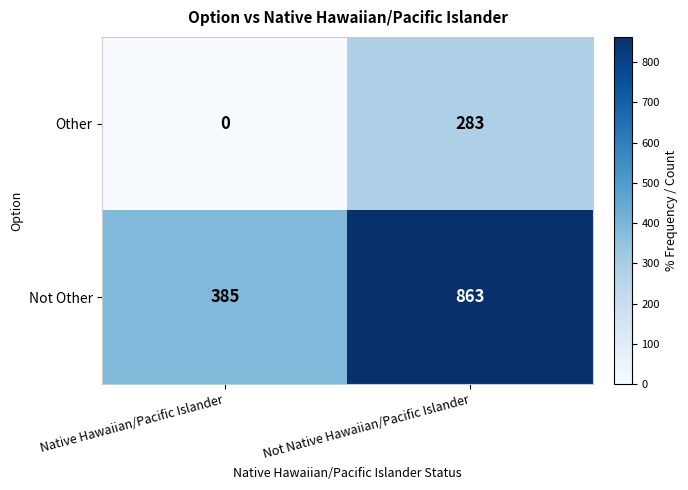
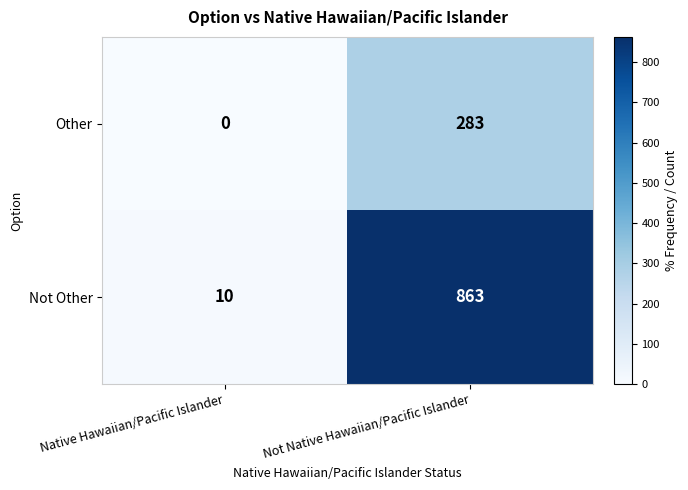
Not Other, Native Hawaiian/Pacific Islander: 385 -> 10
